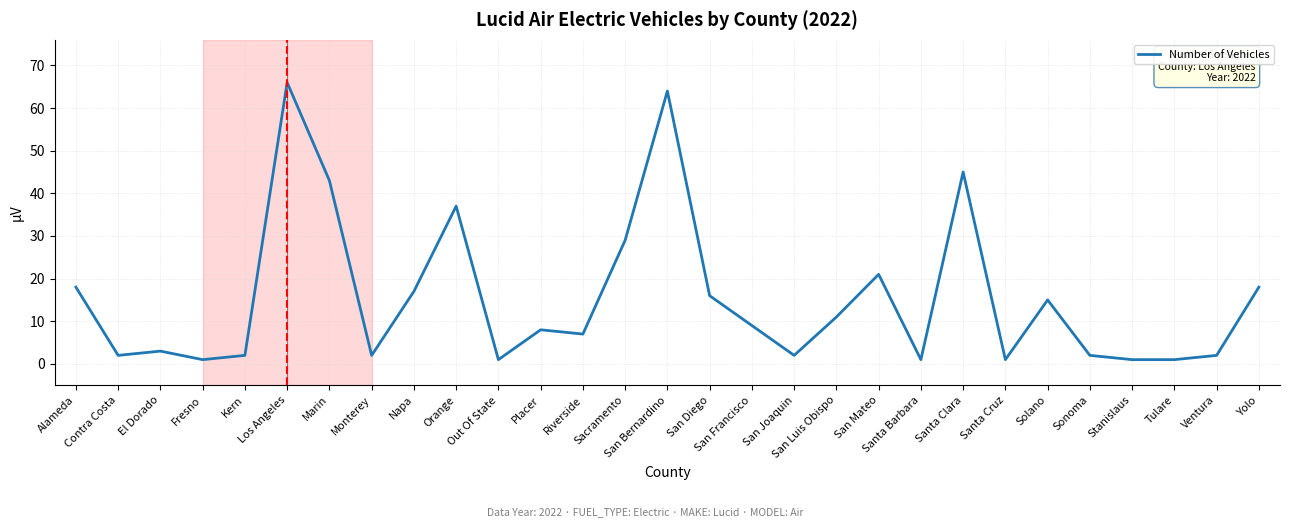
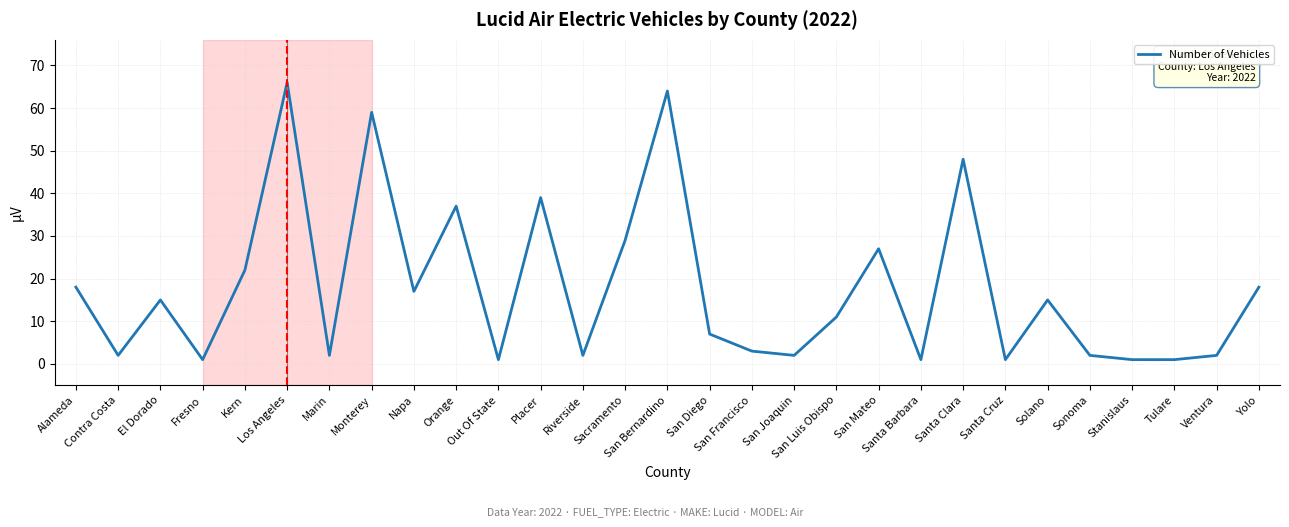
El Dorado: 3 -> 15
Kern: 2 -> 22
Marin: 43 -> 2
Monterey: 2 -> 59
Placer: 8 -> 39
Riverside: 7 -> 2
San Diego: 16 -> 7
San Francisco: 9 -> 3
San Mateo: 21 -> 27
Santa Clara: 45 -> 48
